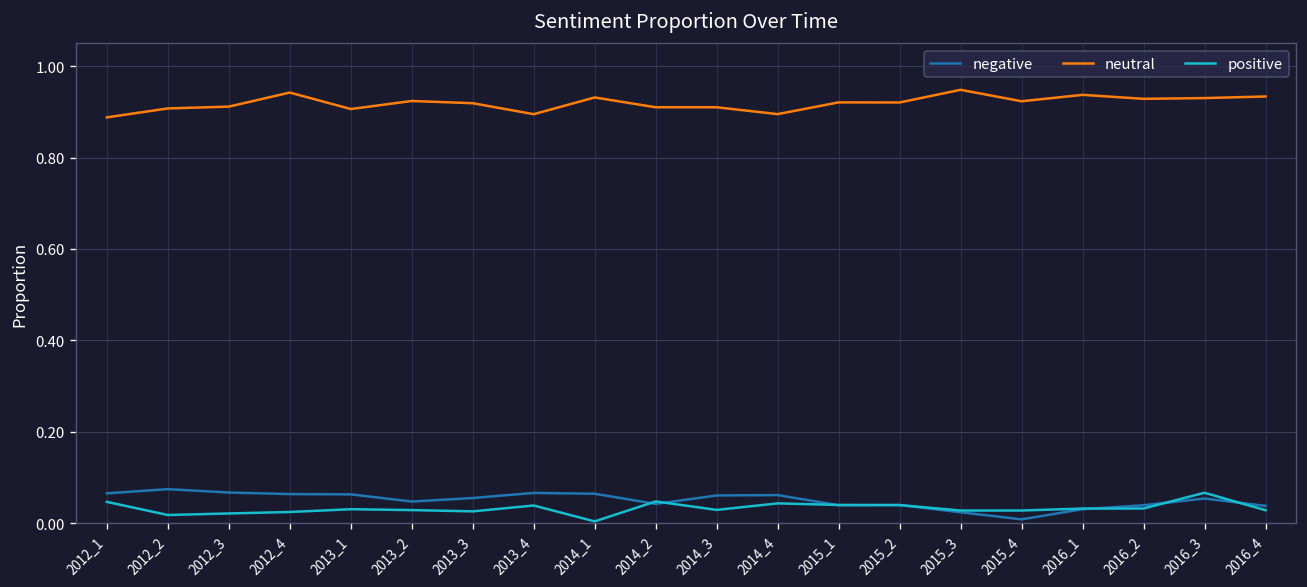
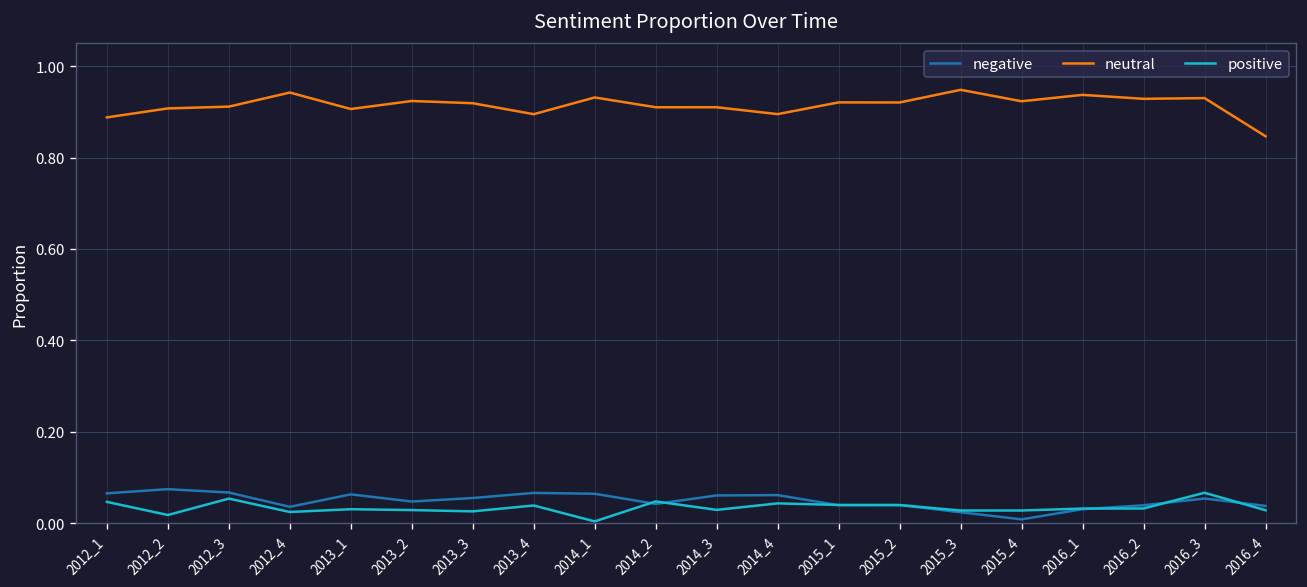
positive, 2012_3: 0.02 -> 0.05
negative, 2012_4: 0.06 -> 0.04
neutral, 2016_4: 0.93 -> 0.85
